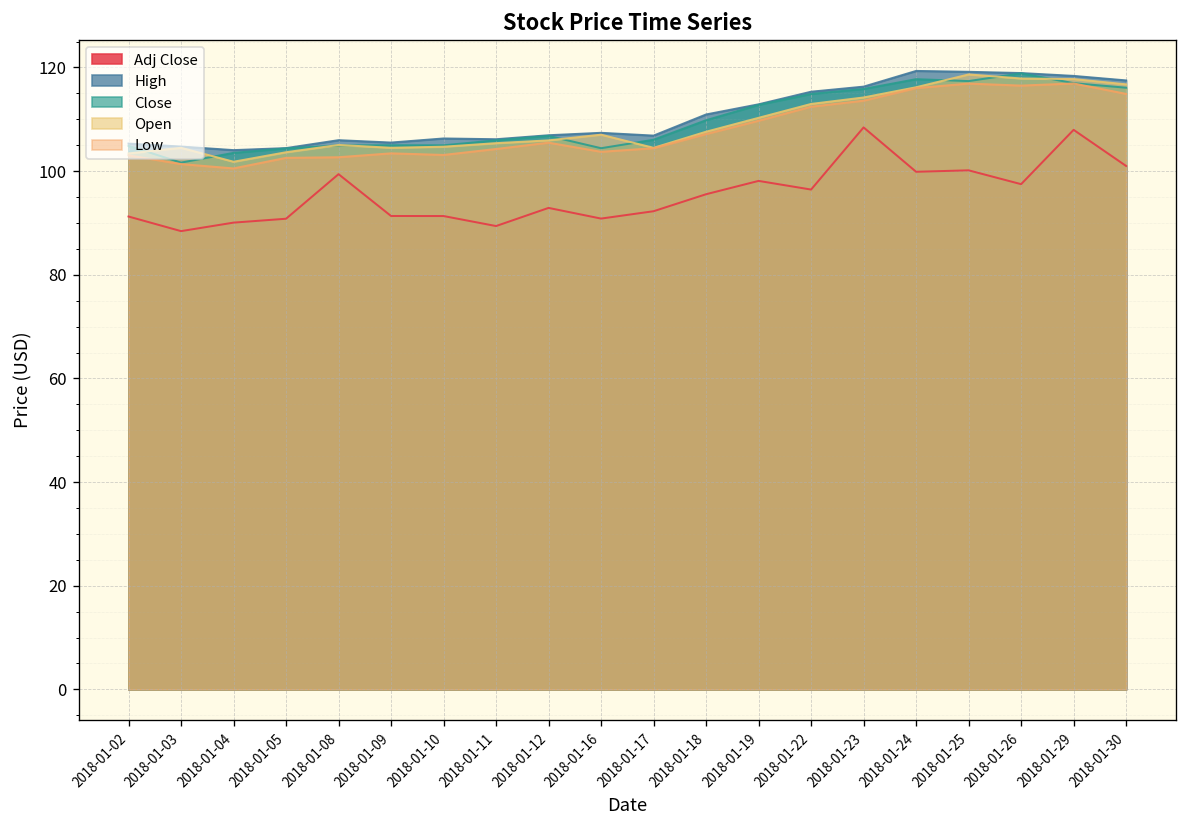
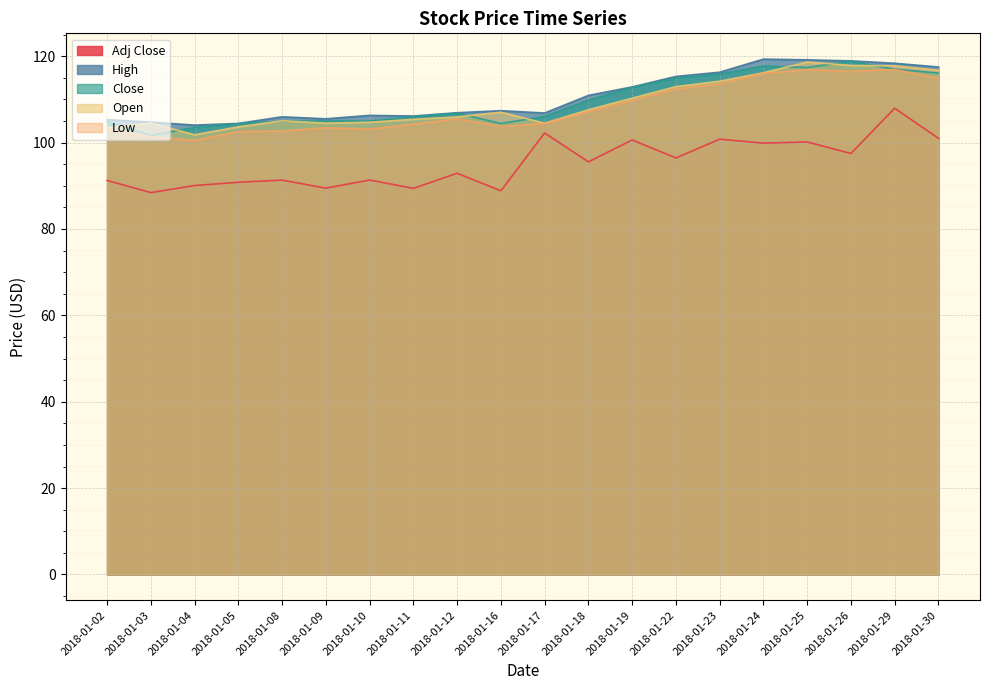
Adj Close, 2018-01-08: 99 -> 91
Adj Close, 2018-01-09: 91 -> 89
Adj Close, 2018-01-16: 91 -> 89
Adj Close, 2018-01-17: 92 -> 102
Adj Close, 2018-01-19: 98 -> 101
Adj Close, 2018-01-23: 108 -> 101
